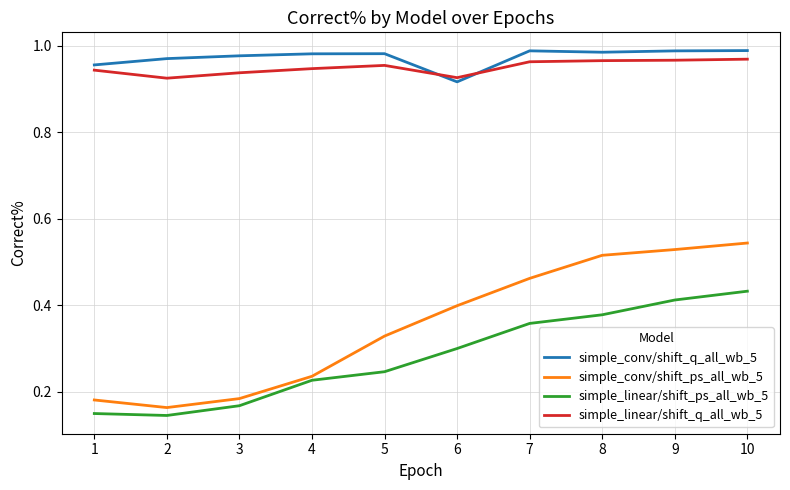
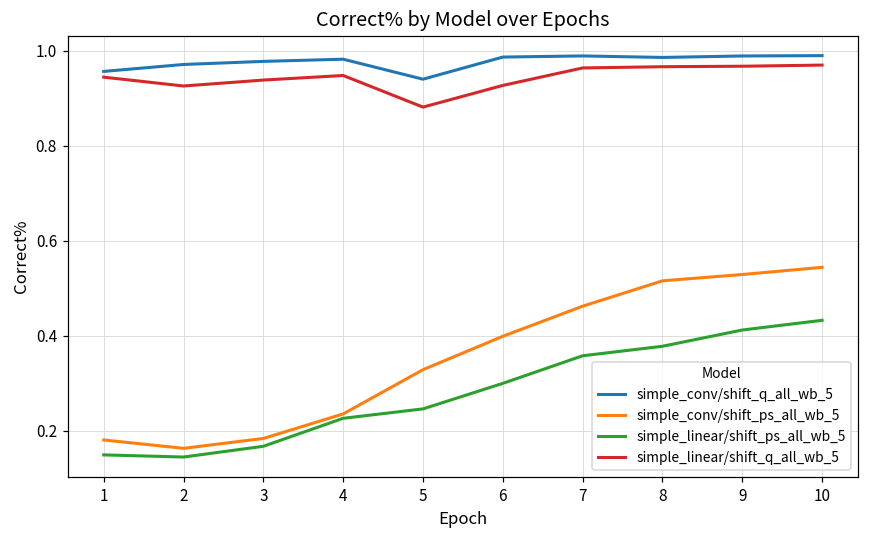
simple_conv/shift_q_all_wb_5, 5: 0.98 -> 0.94
simple_linear/shift_q_all_wb_5, 5: 0.96 -> 0.88
simple_conv/shift_q_all_wb_5, 6: 0.92 -> 0.99
